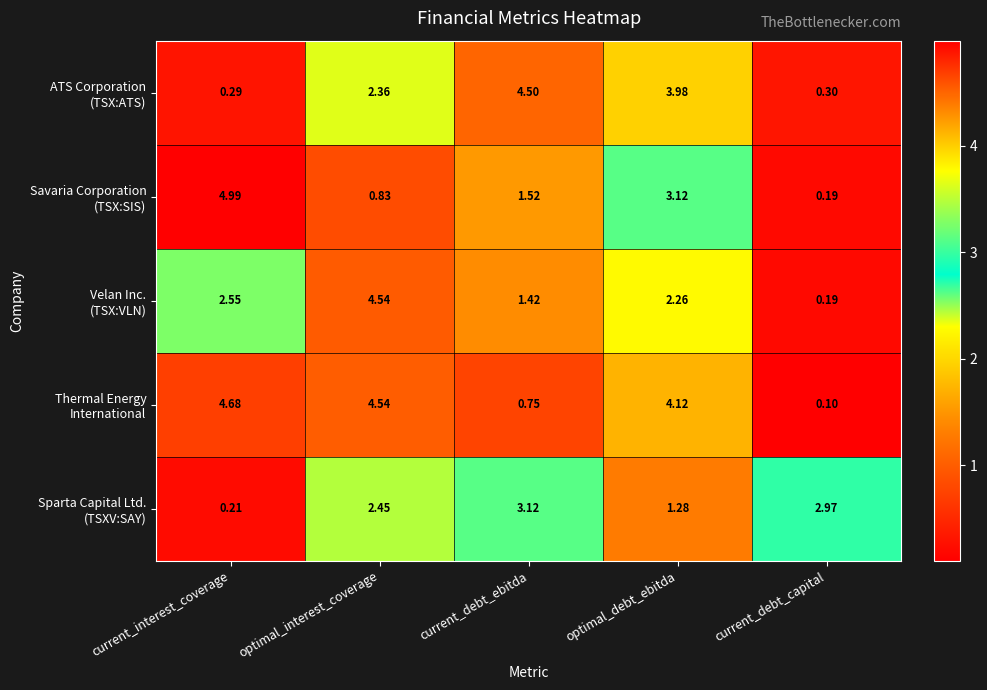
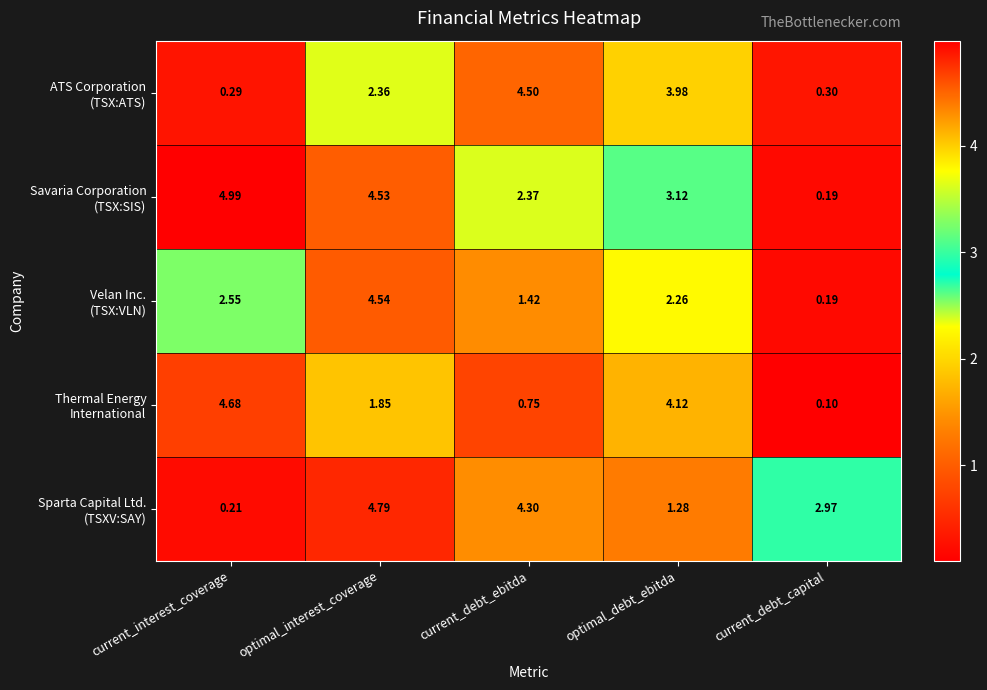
Savaria Corporation (TSX:SIS), optimal_interest_coverage: 0.83 -> 4.53
Savaria Corporation (TSX:SIS), current_debt_ebitda: 1.52 -> 2.37
Thermal Energy International, optimal_interest_coverage: 4.54 -> 1.85
Sparta Capital Ltd. (TSXV:SAY), optimal_interest_coverage: 2.45 -> 4.79
Sparta Capital Ltd. (TSXV:SAY), current_debt_ebitda: 3.12 -> 4.30
